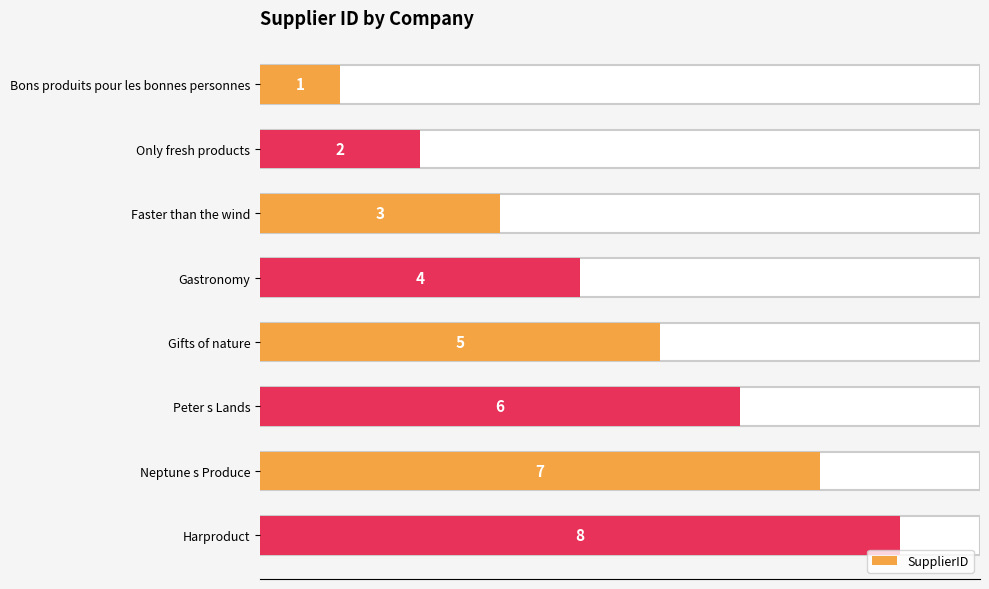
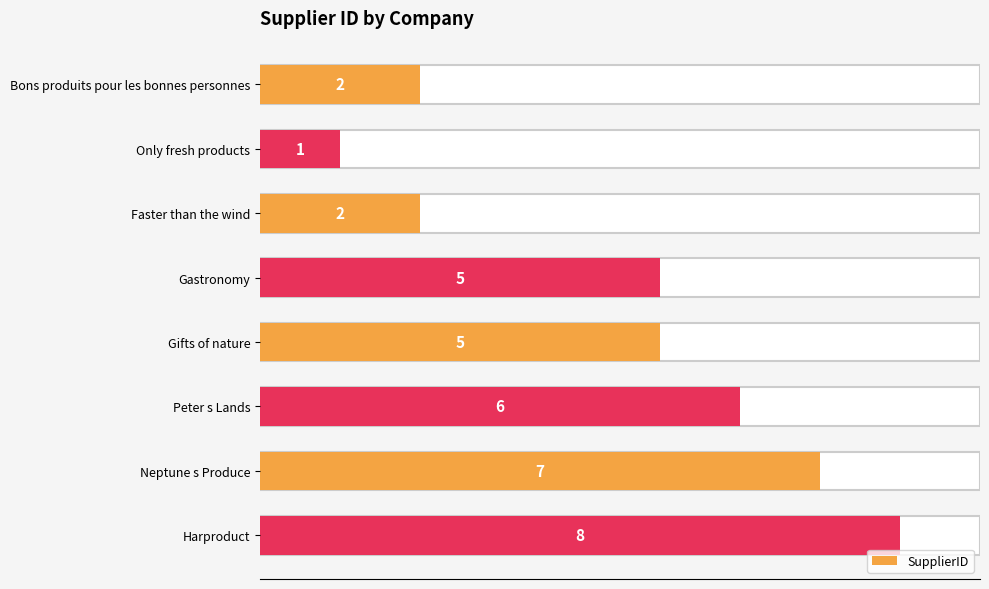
SupplierID, Bons produits pour les bonnes personnes: 1 -> 2
SupplierID, Only fresh products: 2 -> 1
SupplierID, Faster than the wind: 3 -> 2
SupplierID, Gastronomy: 4 -> 5
